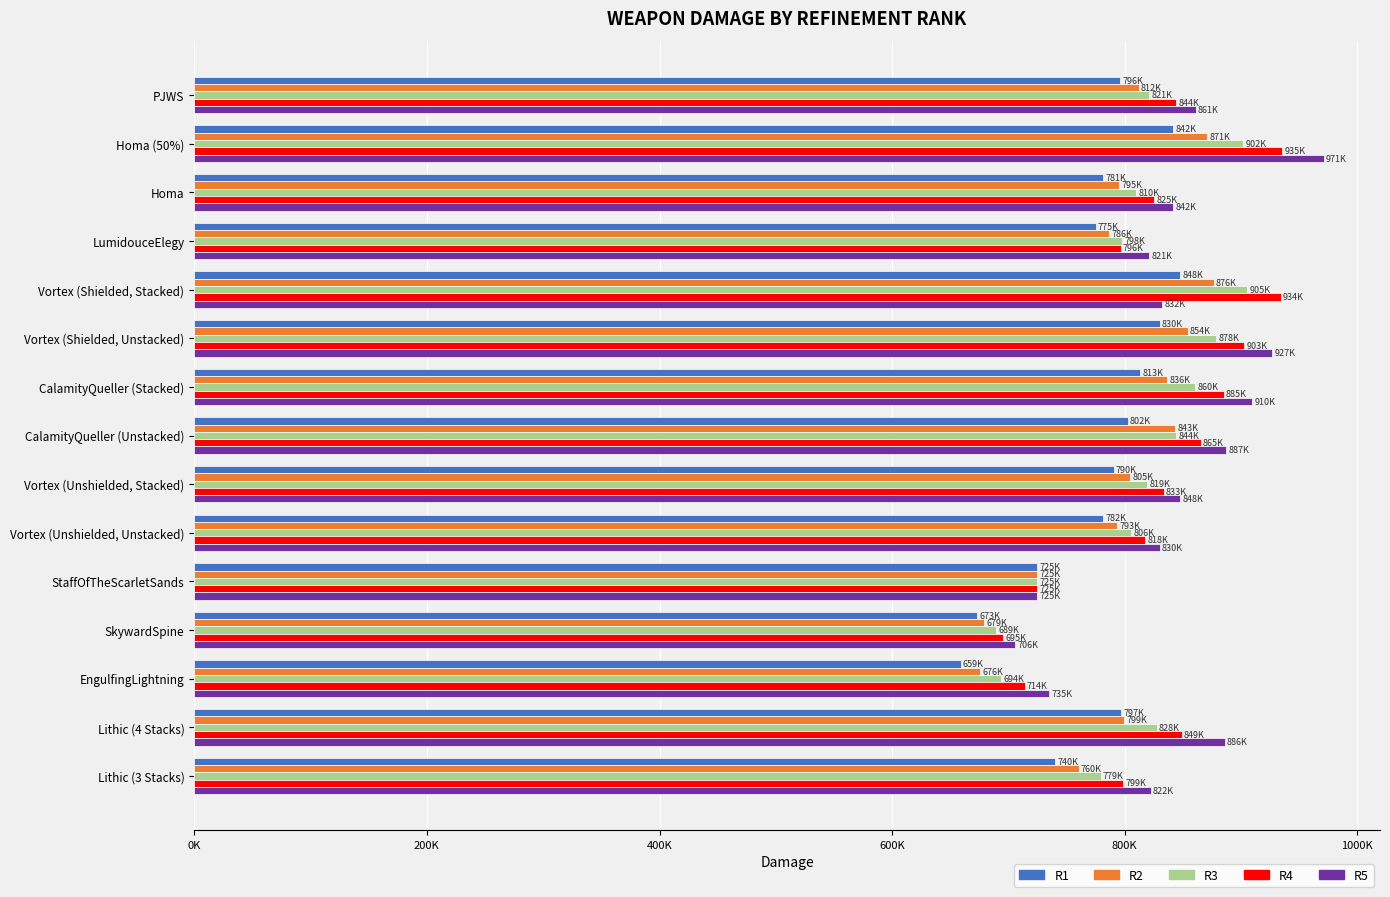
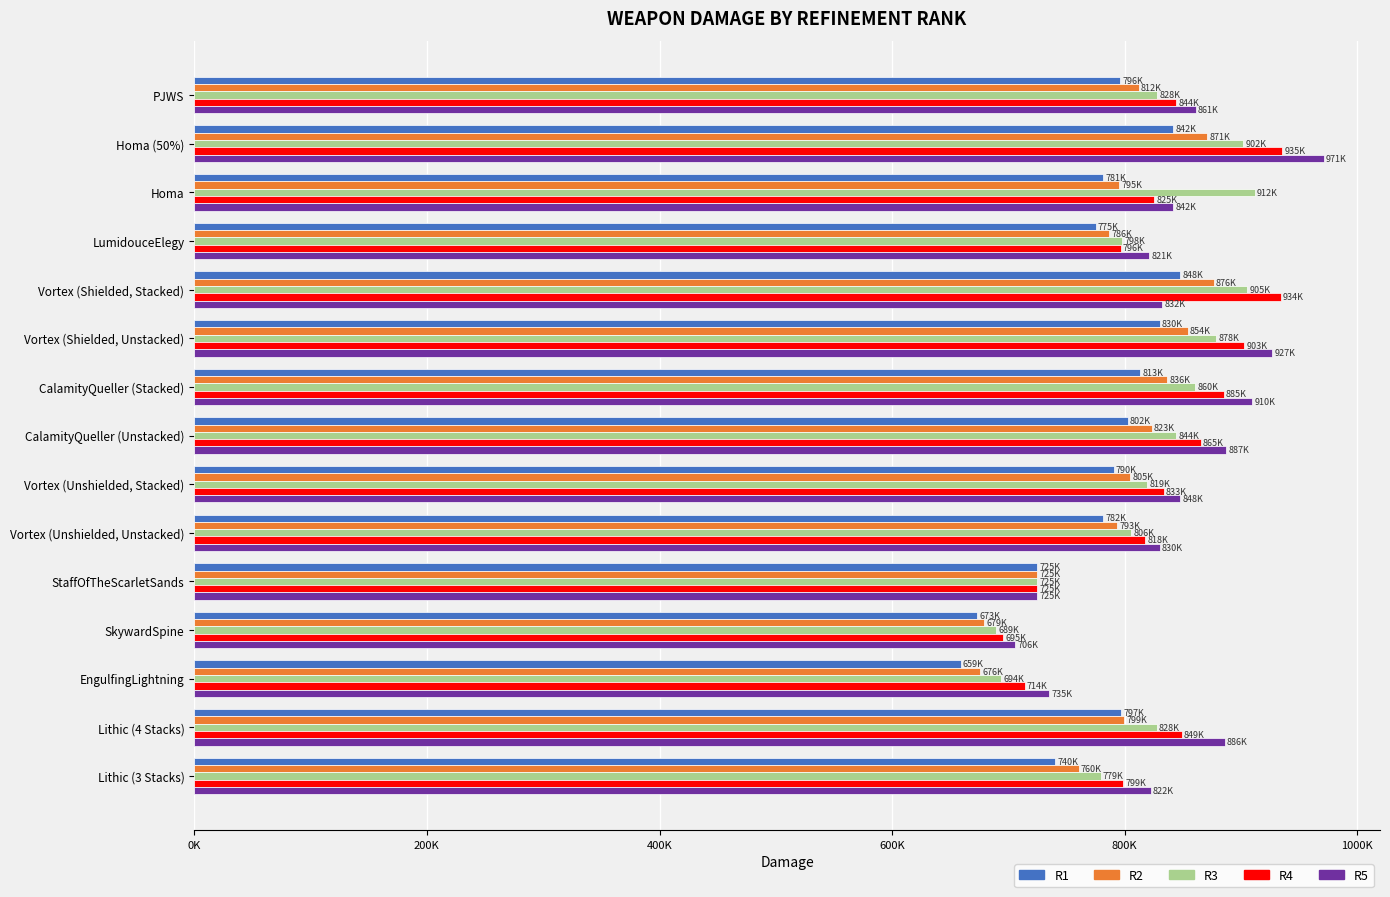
R3, PJWS: 821K -> 828K
R3, Homa: 810K -> 912K
R2, CalamityQueller (Unstacked): 843K -> 823K
